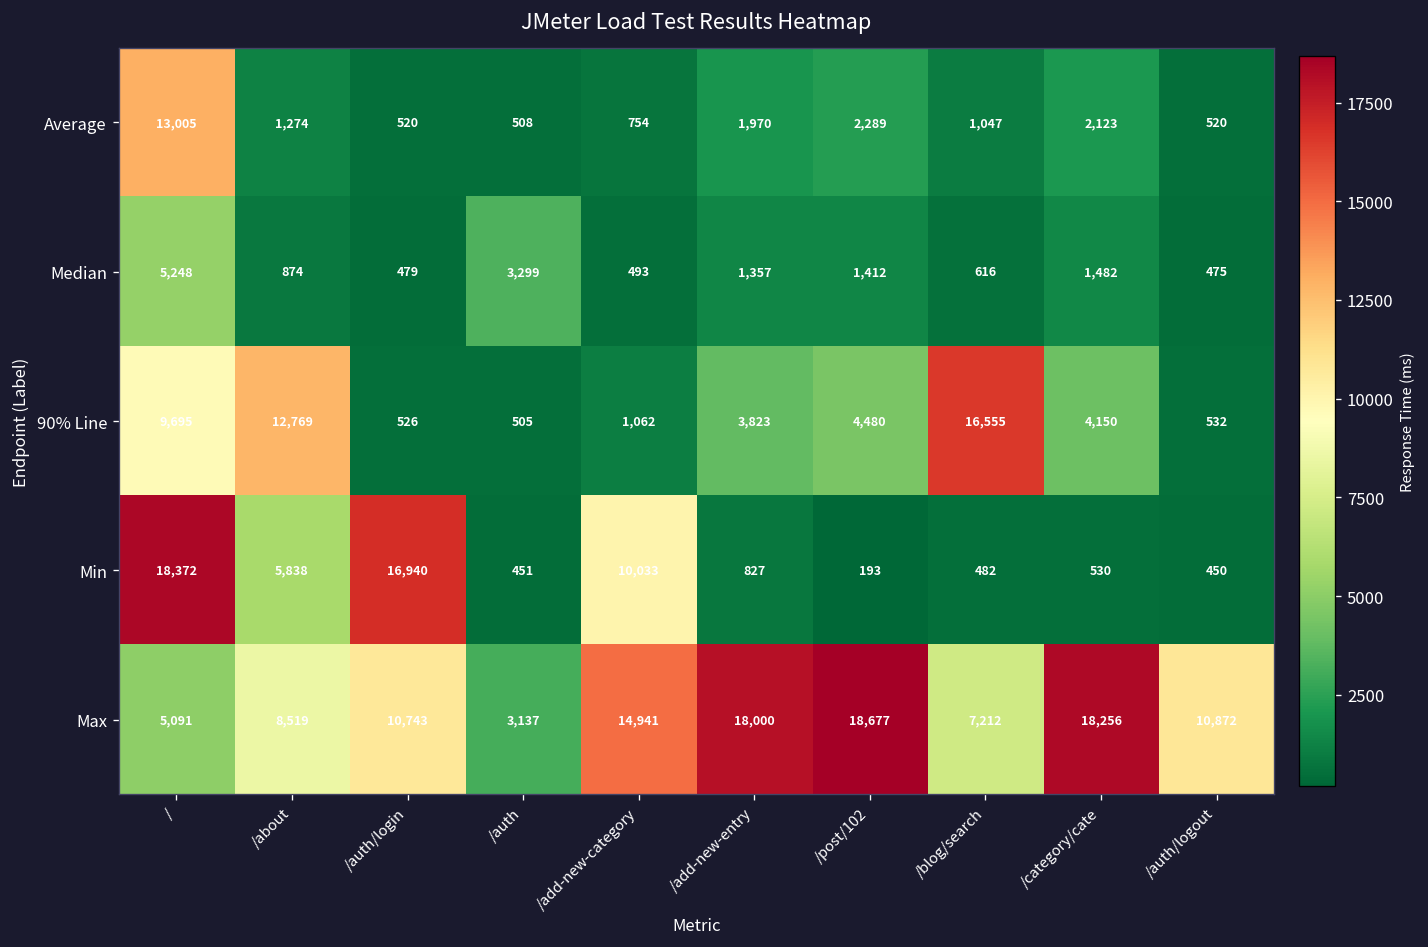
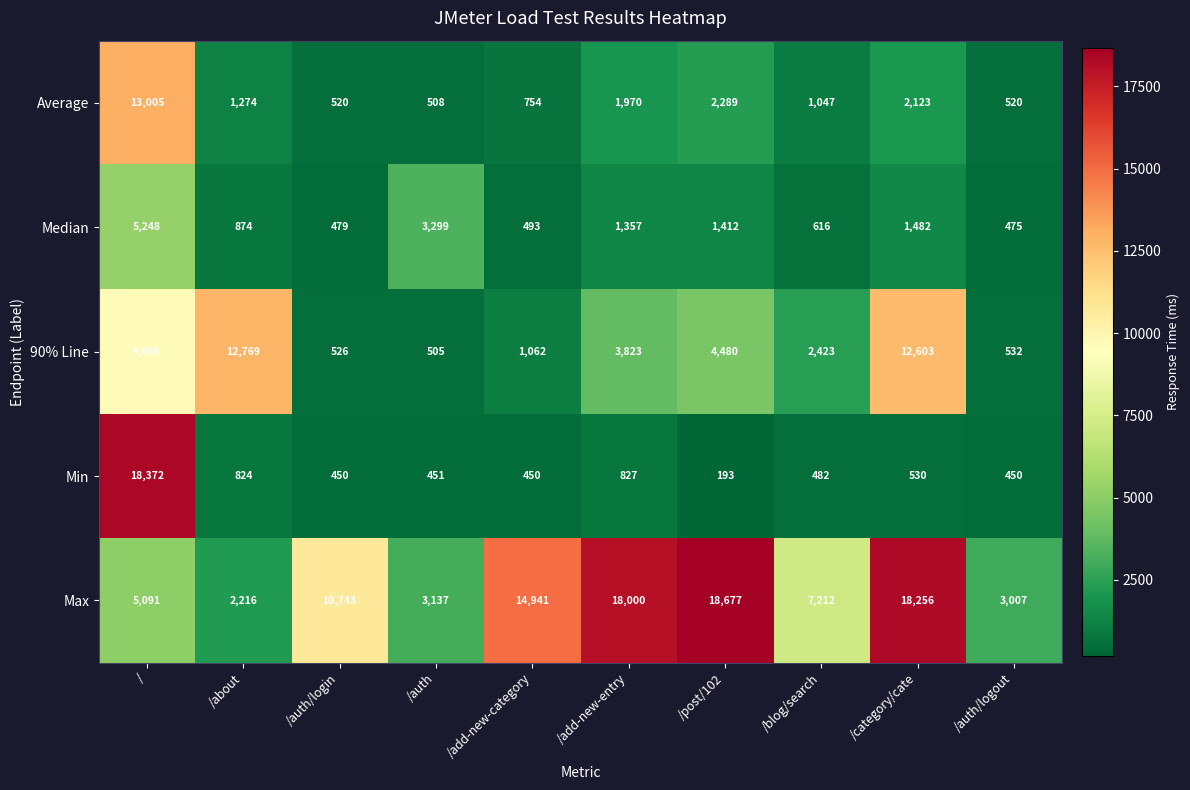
90% Line, /blog/search: 16,555 -> 2,423
90% Line, /category/cate: 4,150 -> 12,603
Min, /about: 5,838 -> 824
Min, /auth/login: 16,940 -> 450
Min, /add-new-category: 10,033 -> 450
Max, /about: 8,519 -> 2,216
Max, /auth/logout: 10,872 -> 3,007
